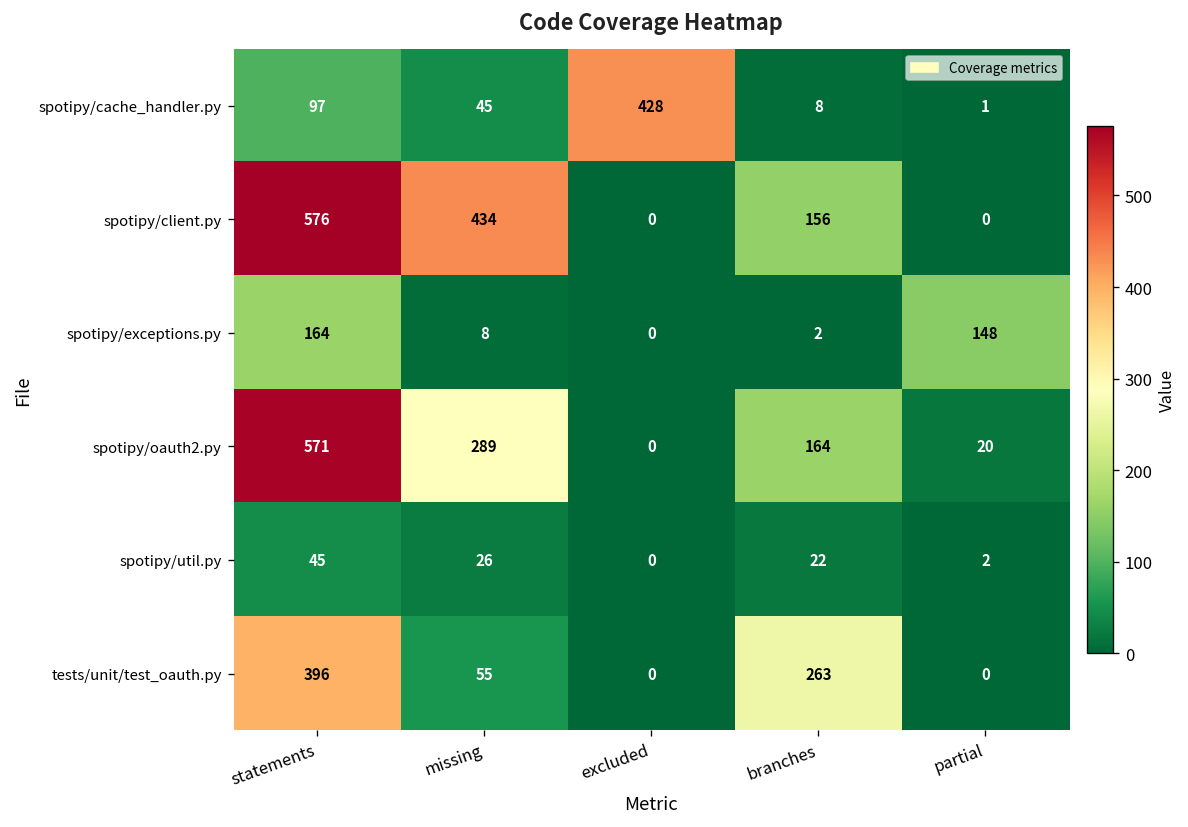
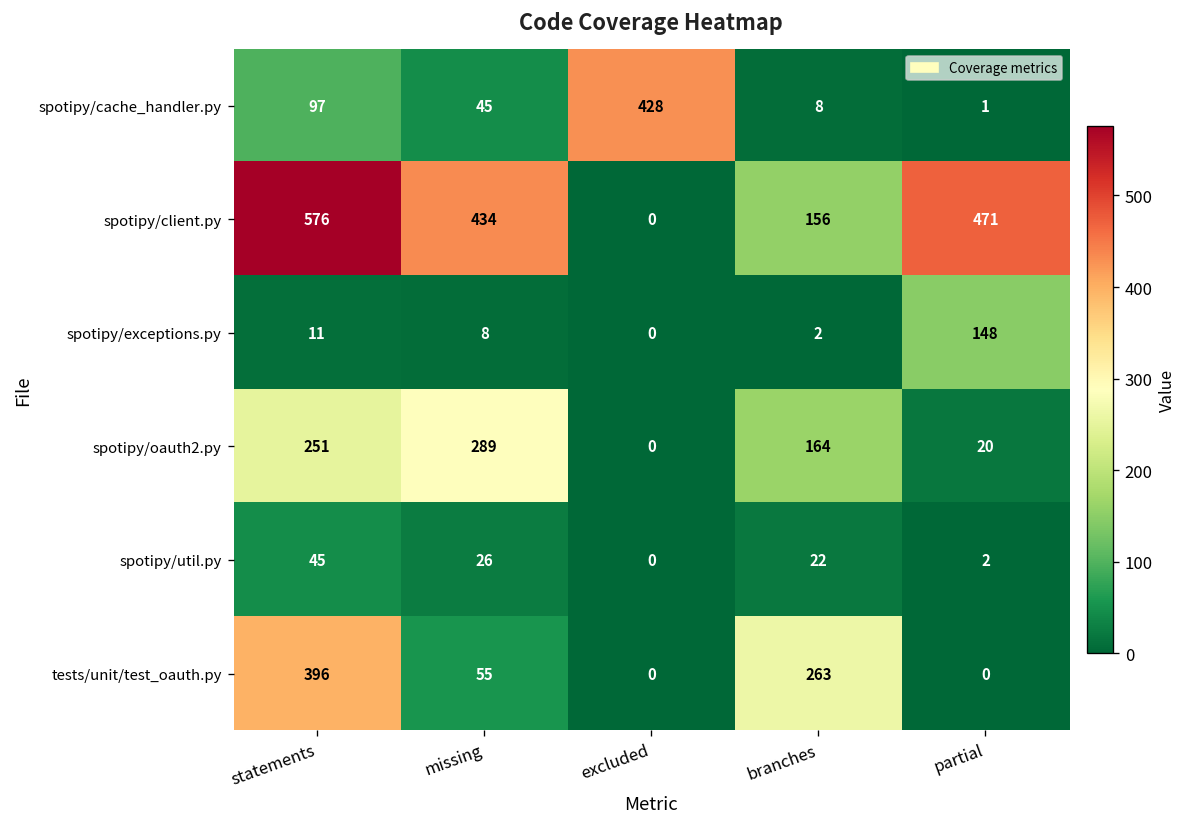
spotipy/client.py, partial: 0 -> 471
spotipy/exceptions.py, statements: 164 -> 11
spotipy/oauth2.py, statements: 571 -> 251
